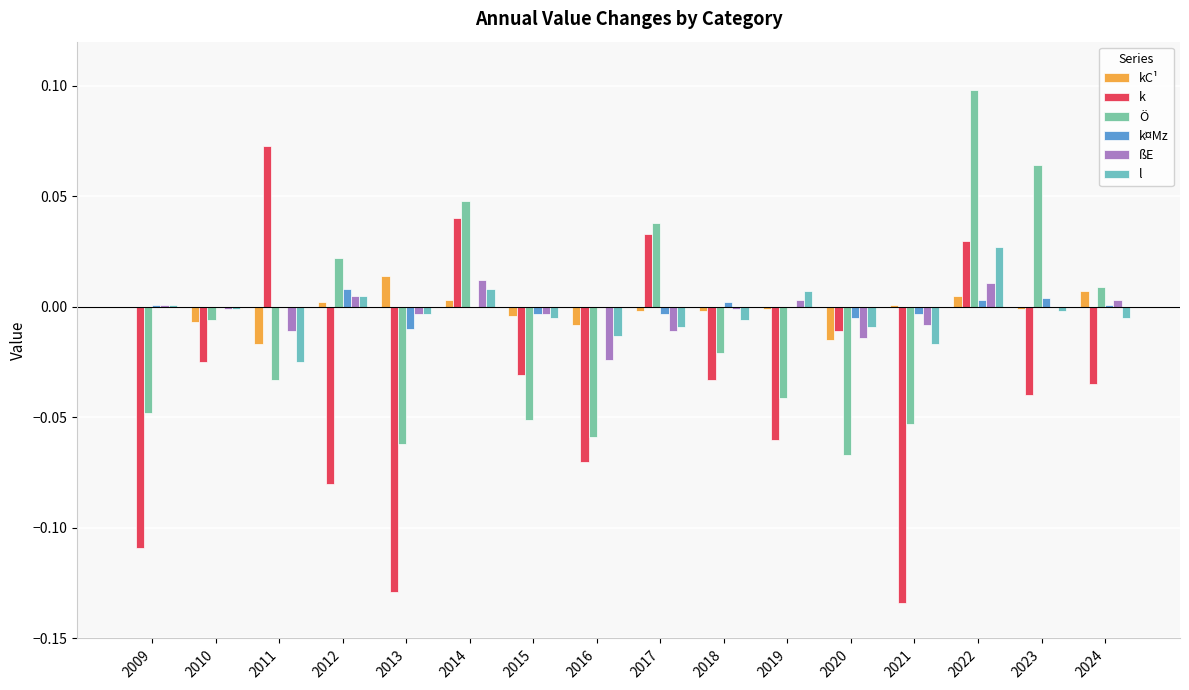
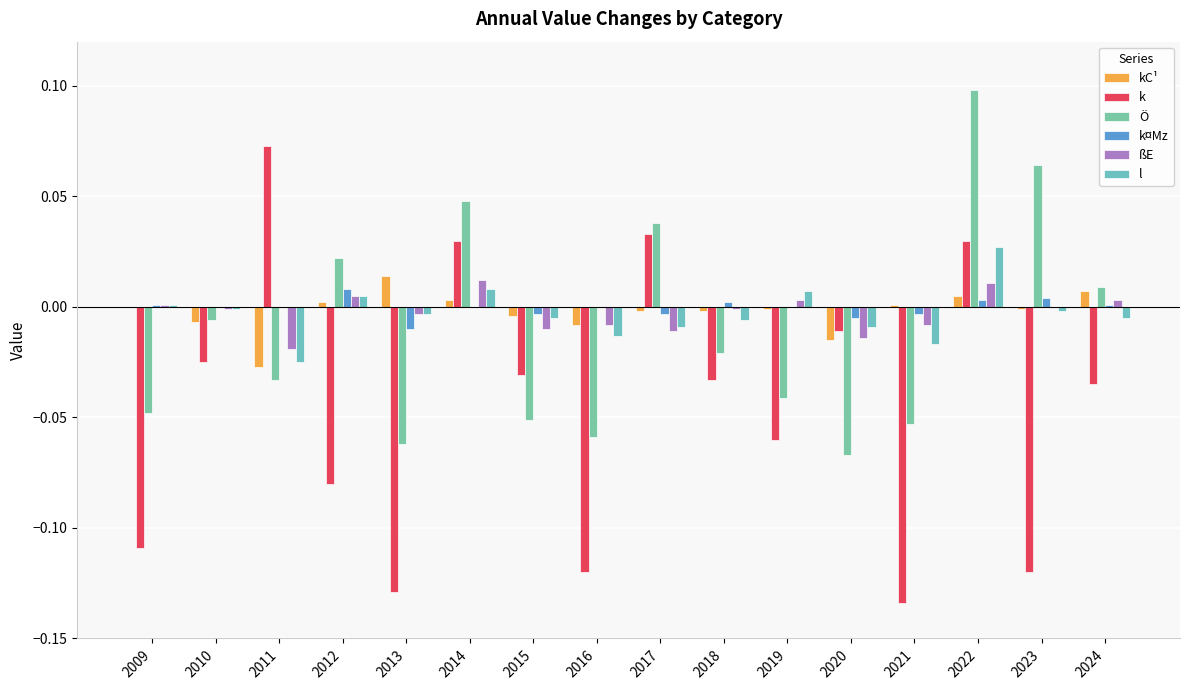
kC¹, 2011: -0.017 -> -0.027
ßE, 2011: -0.011 -> -0.019
k, 2014: 0.04 -> 0.03
ßE, 2015: -0.003 -> -0.010
k, 2016: -0.07 -> -0.12
ßE, 2016: -0.024 -> -0.008
k, 2023: -0.04 -> -0.12
